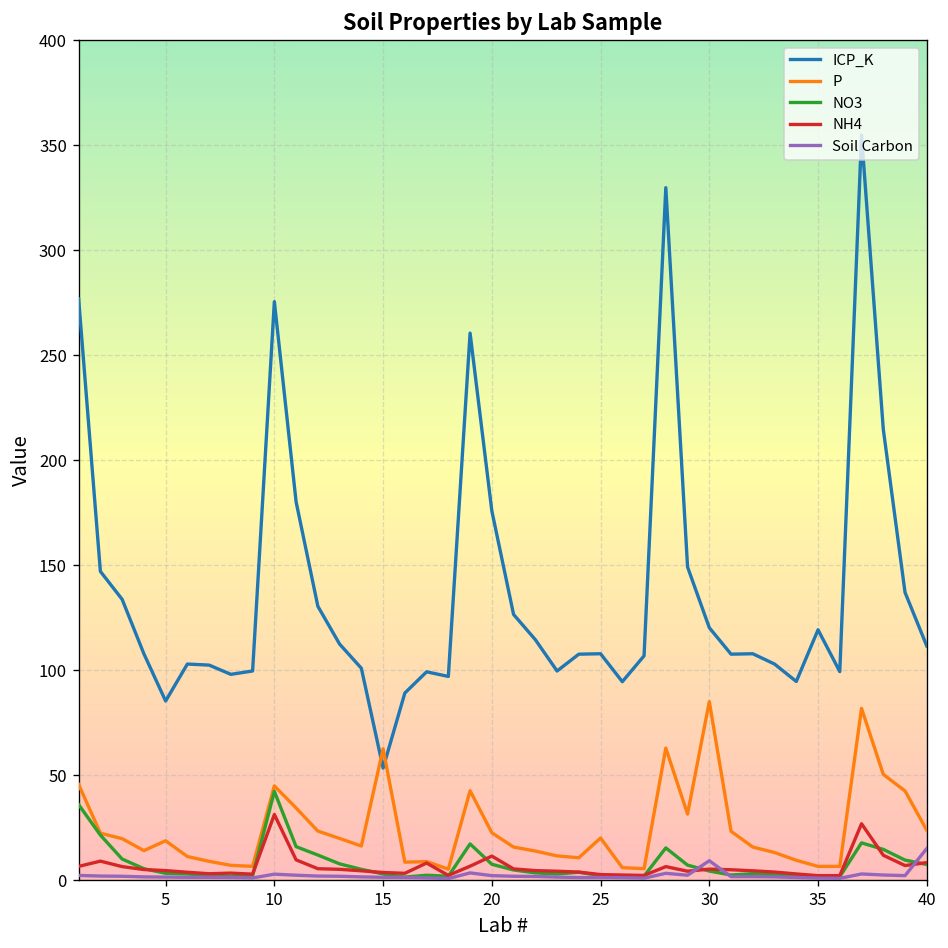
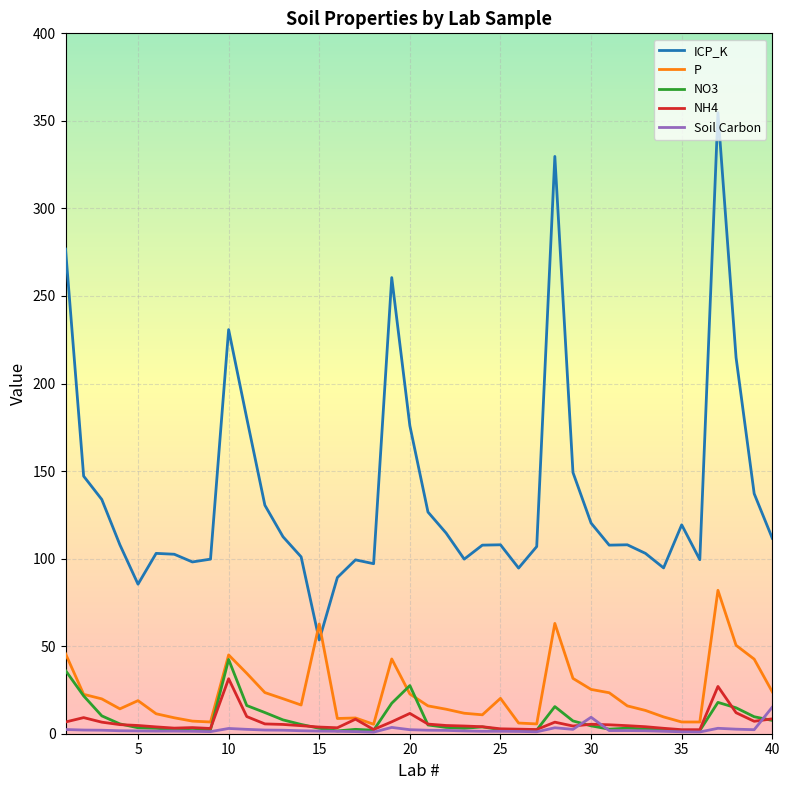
ICP_K, 10: 276 -> 231
NO3, 20: 8 -> 28
P, 30: 85 -> 25
